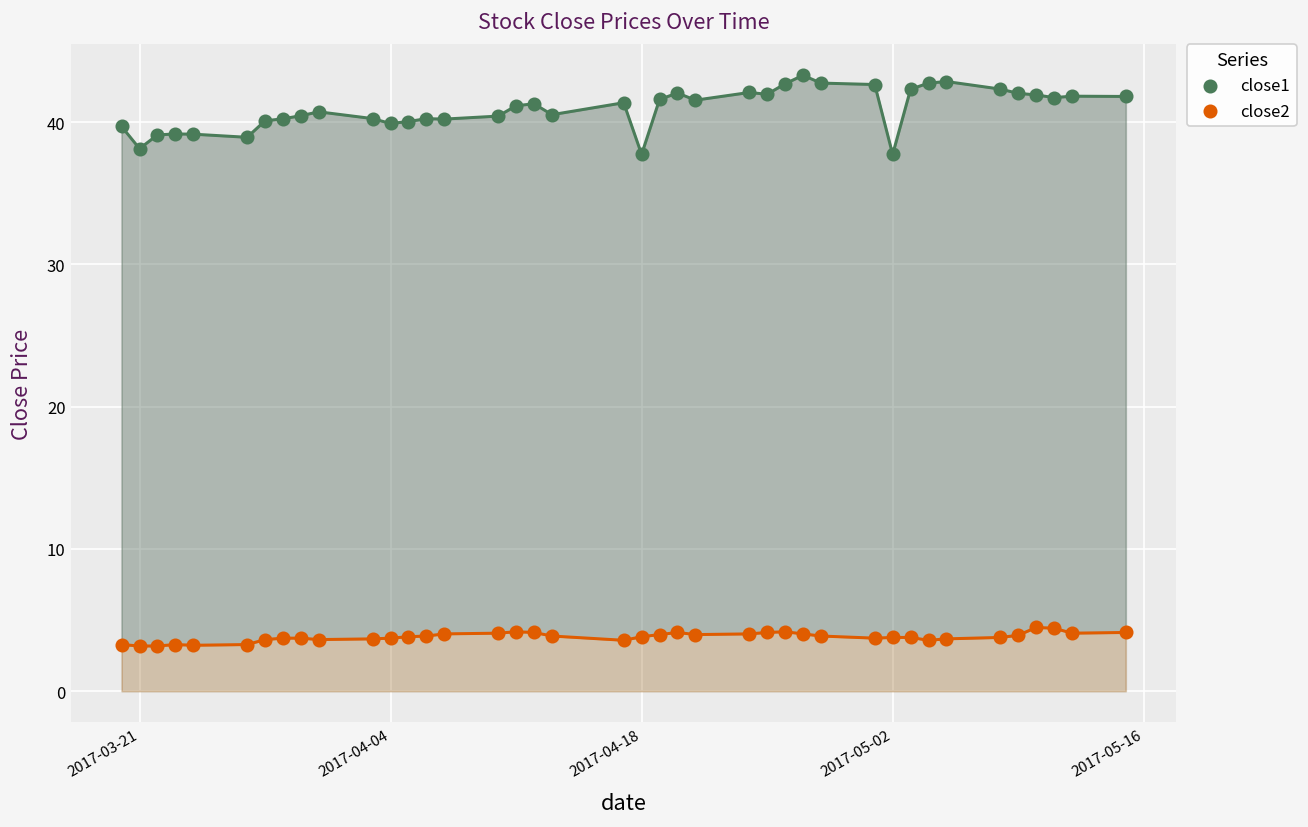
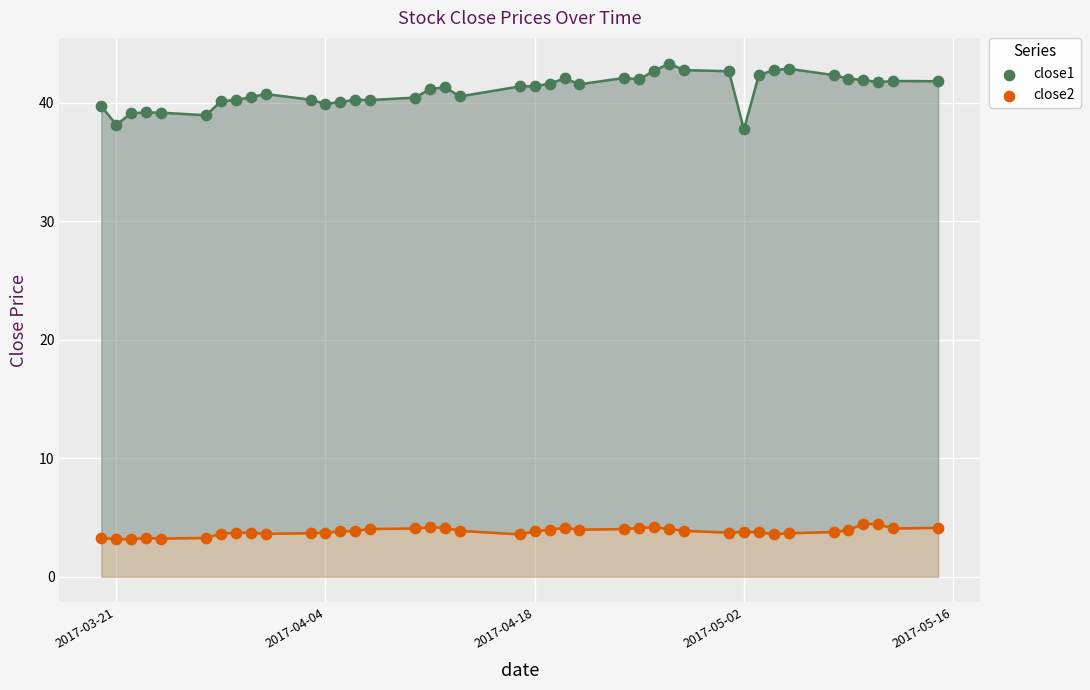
close1, 2017-04-18: 37.7 -> 41.4
